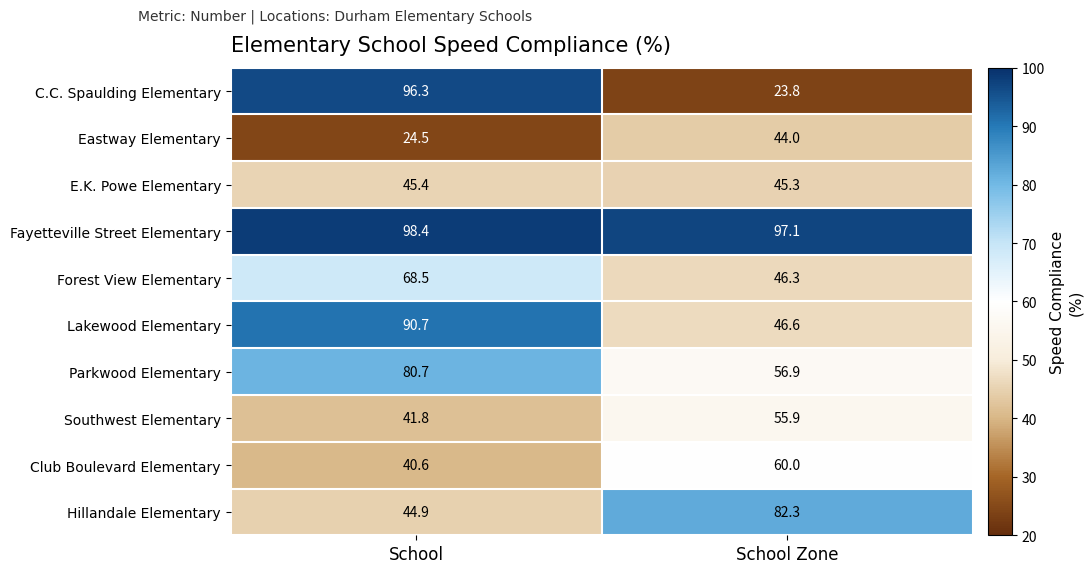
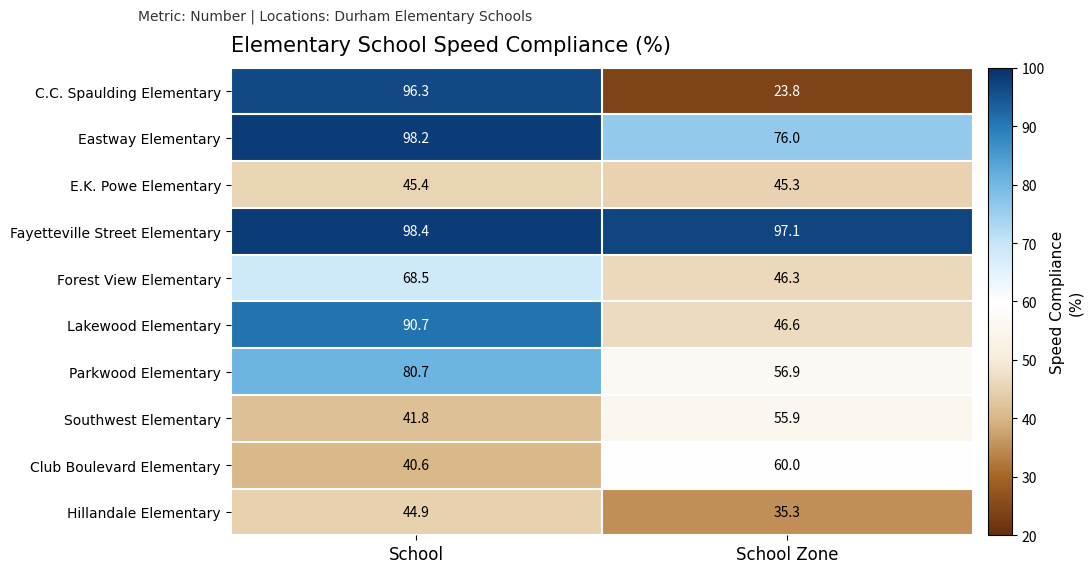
Eastway Elementary, School: 24.5 -> 98.2
Eastway Elementary, School Zone: 44.0 -> 76.0
Hillandale Elementary, School Zone: 82.3 -> 35.3
